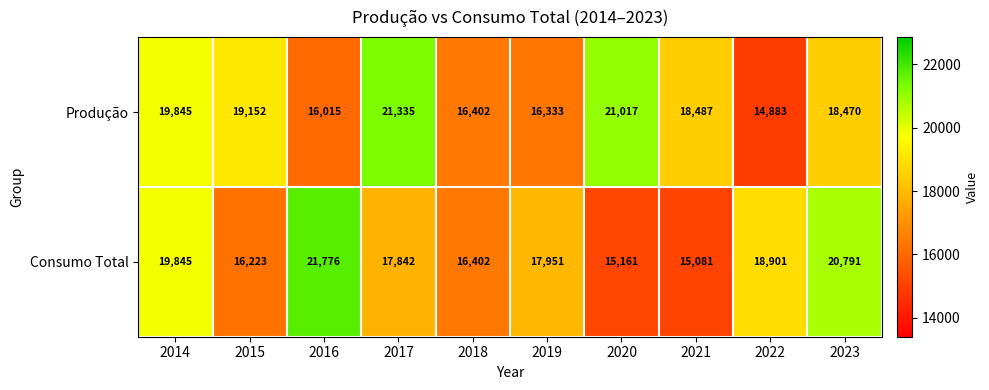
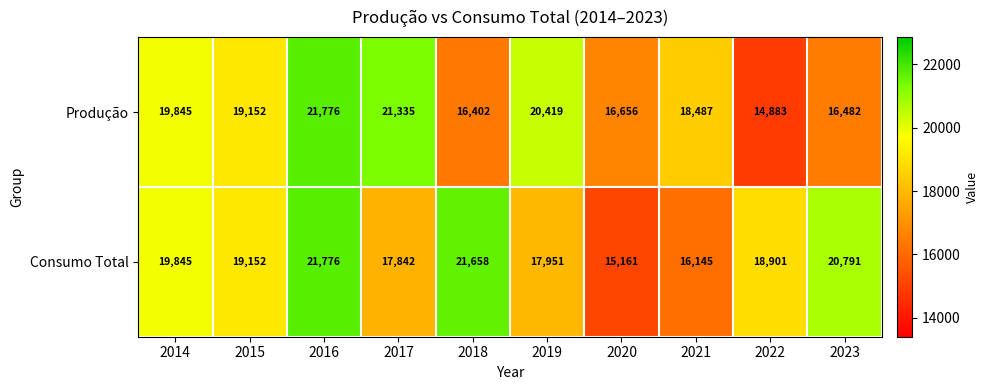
Produção, 2016: 16,015 -> 21,776
Produção, 2019: 16,333 -> 20,419
Produção, 2020: 21,017 -> 16,656
Produção, 2023: 18,470 -> 16,482
Consumo Total, 2015: 16,223 -> 19,152
Consumo Total, 2018: 16,402 -> 21,658
Consumo Total, 2021: 15,081 -> 16,145
